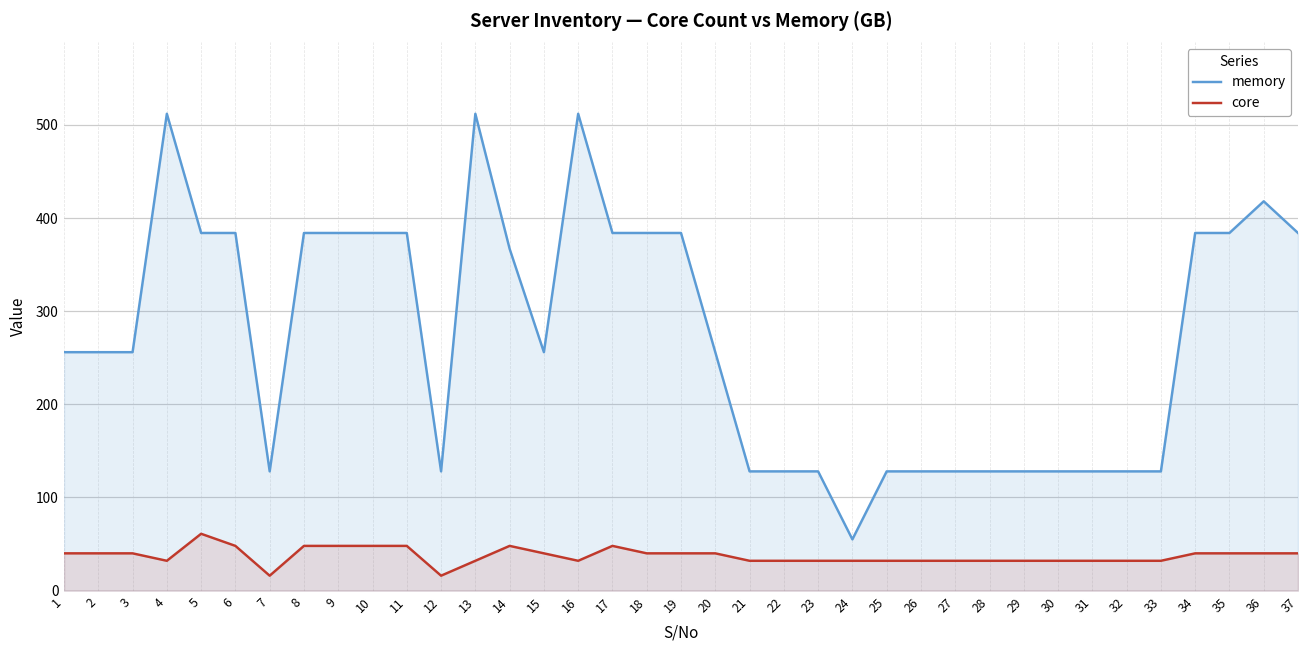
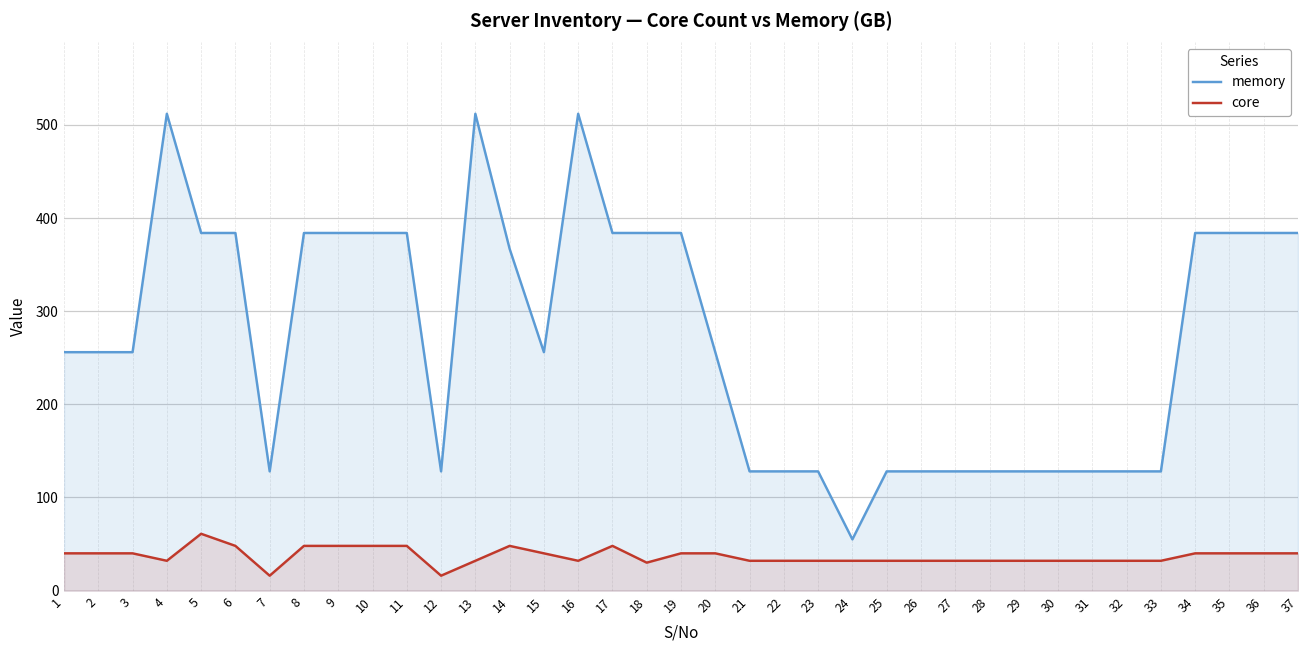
core, 18: 40 -> 30
memory, 36: 420 -> 380
